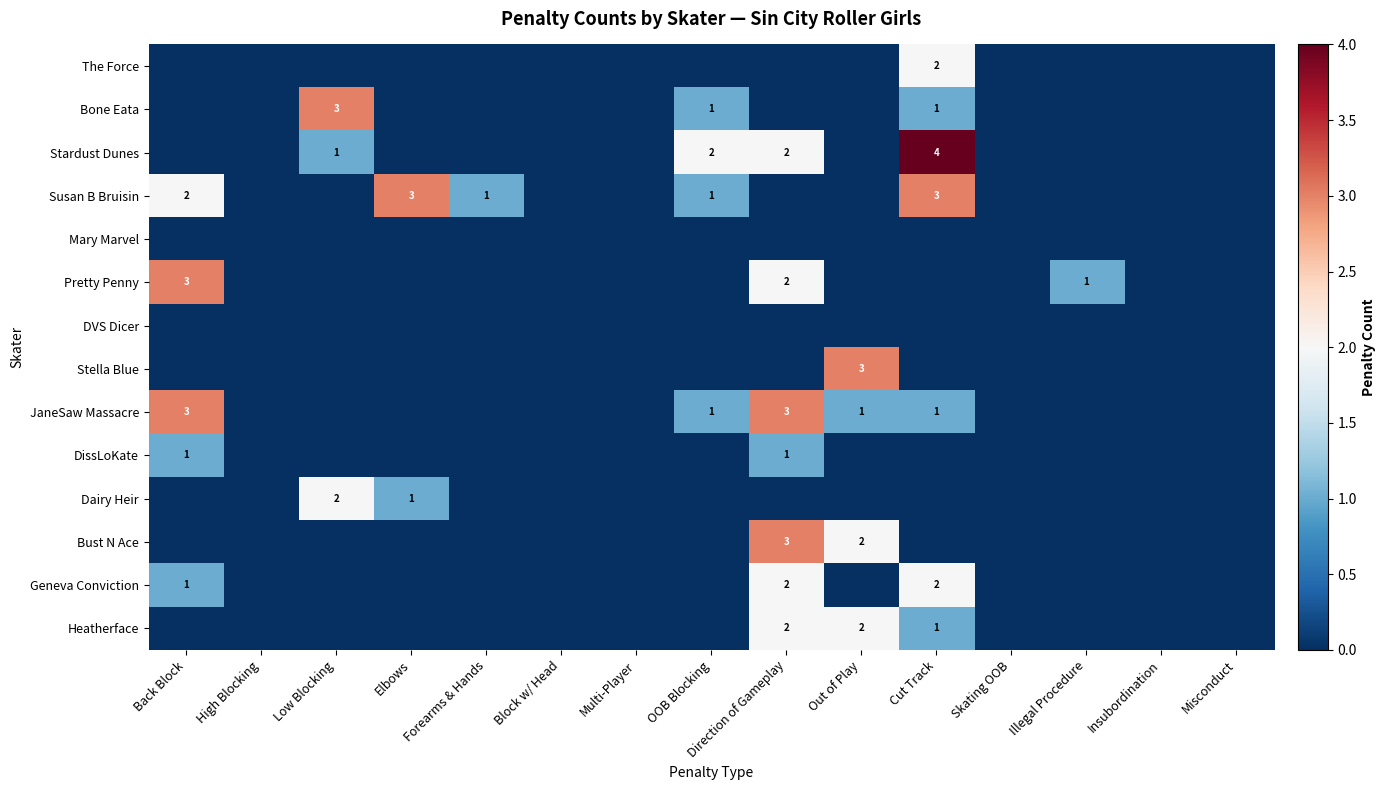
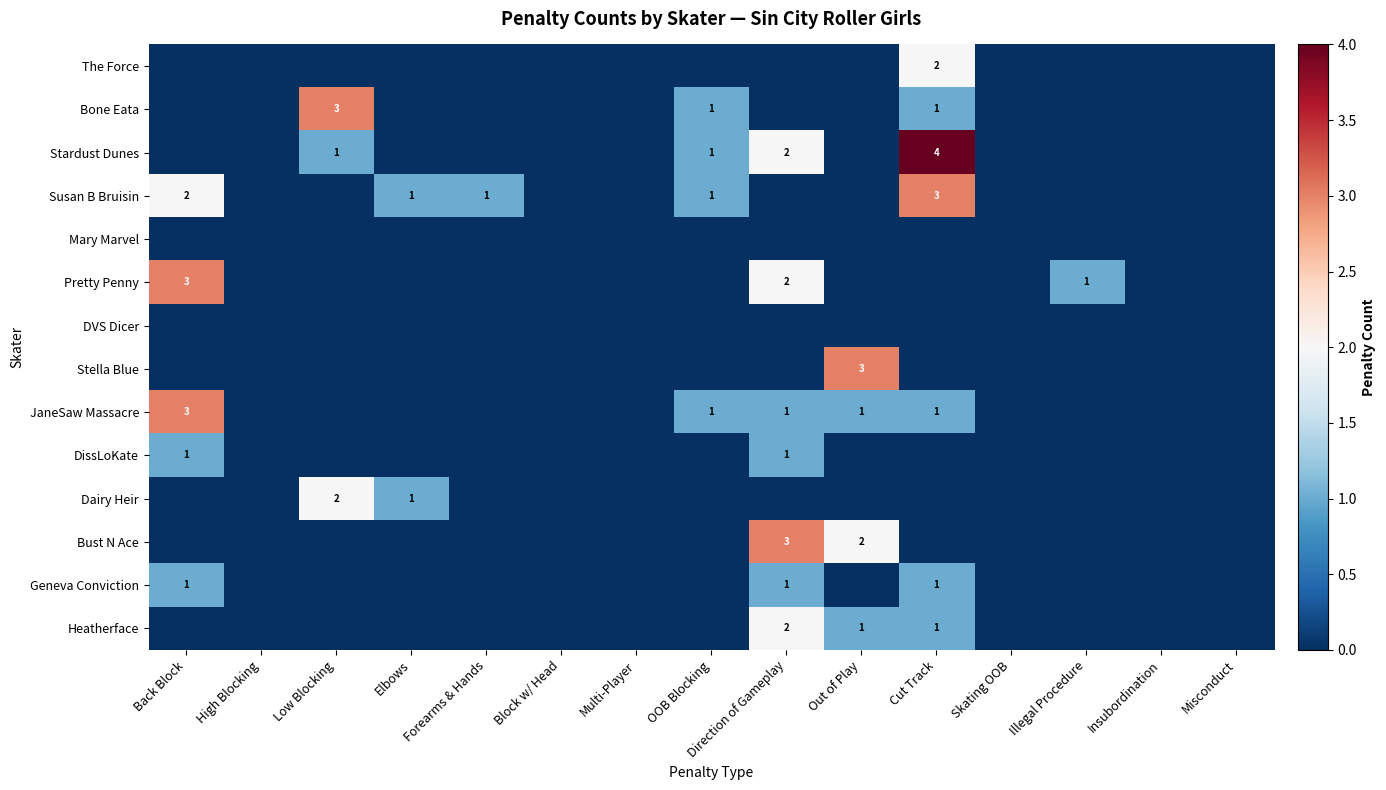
Stardust Dunes, OOB Blocking: 2 -> 1
Susan B Bruisin, Elbows: 3 -> 1
JaneSaw Massacre, Direction of Gameplay: 3 -> 1
Geneva Conviction, Direction of Gameplay: 2 -> 1
Geneva Conviction, Cut Track: 2 -> 1
Heatherface, Out of Play: 2 -> 1
